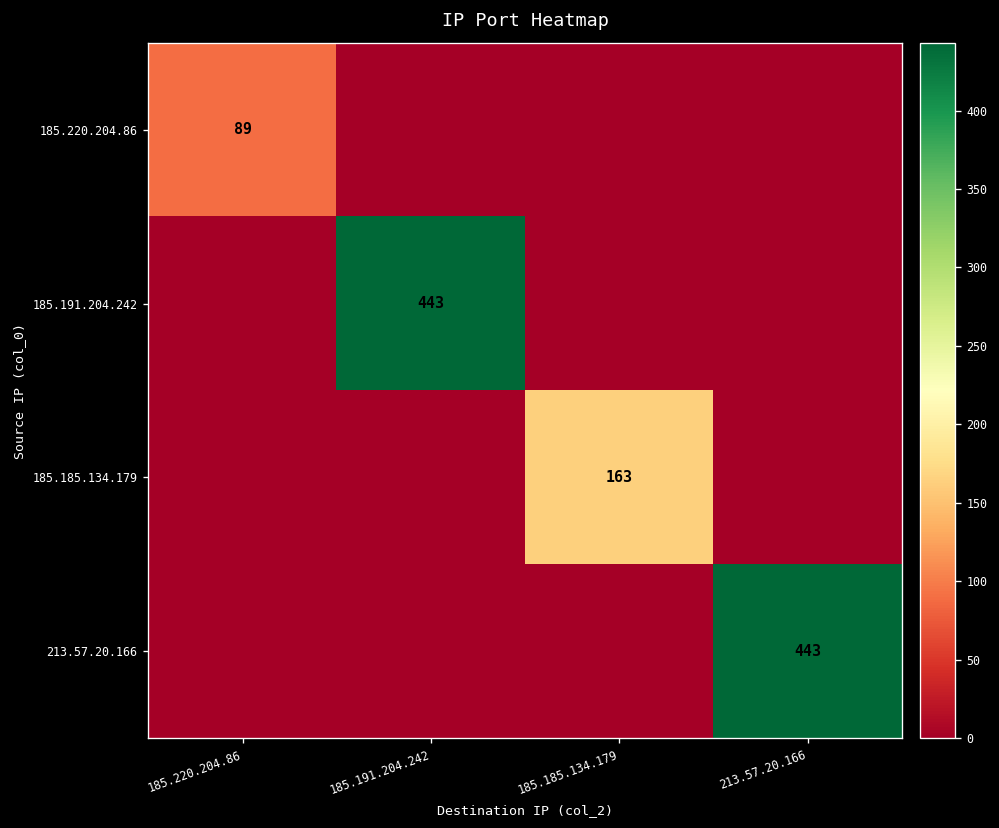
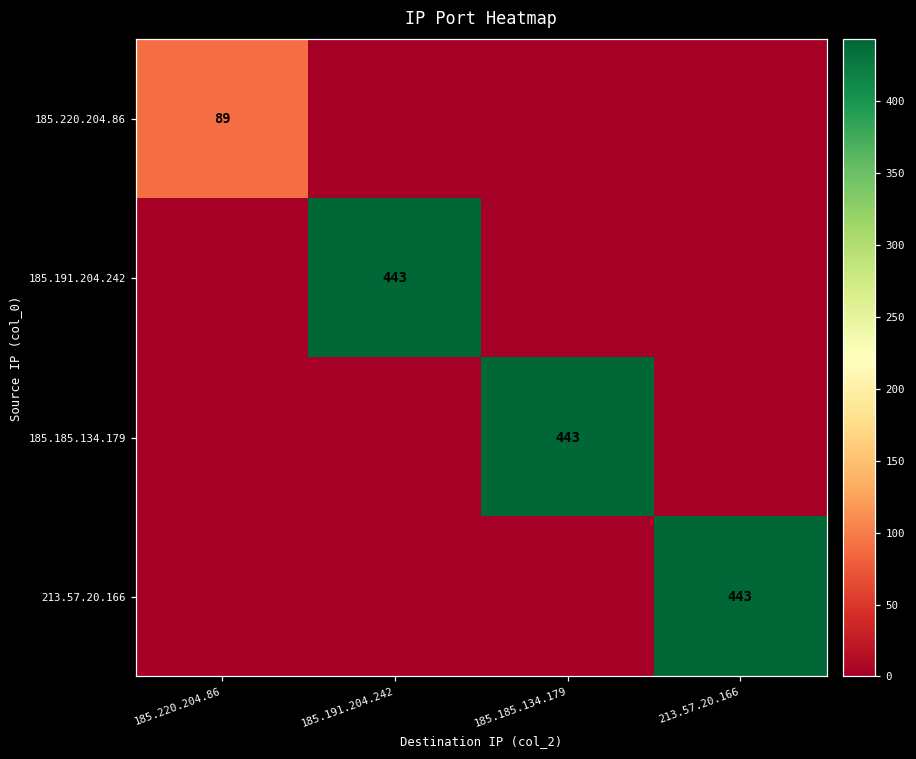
185.185.134.179, 185.185.134.179: 163 -> 443
